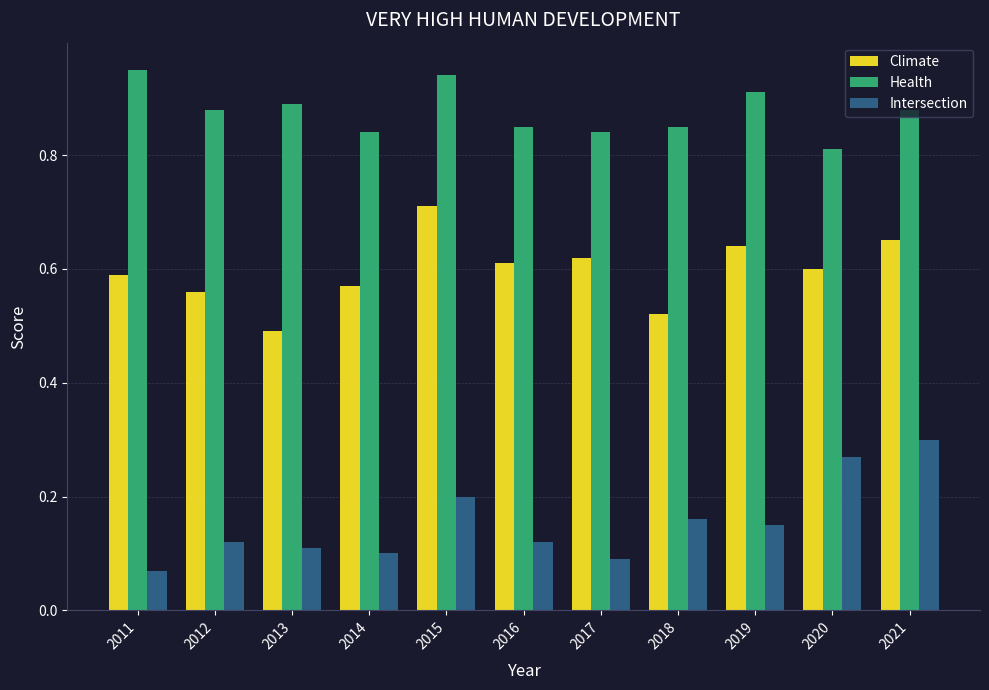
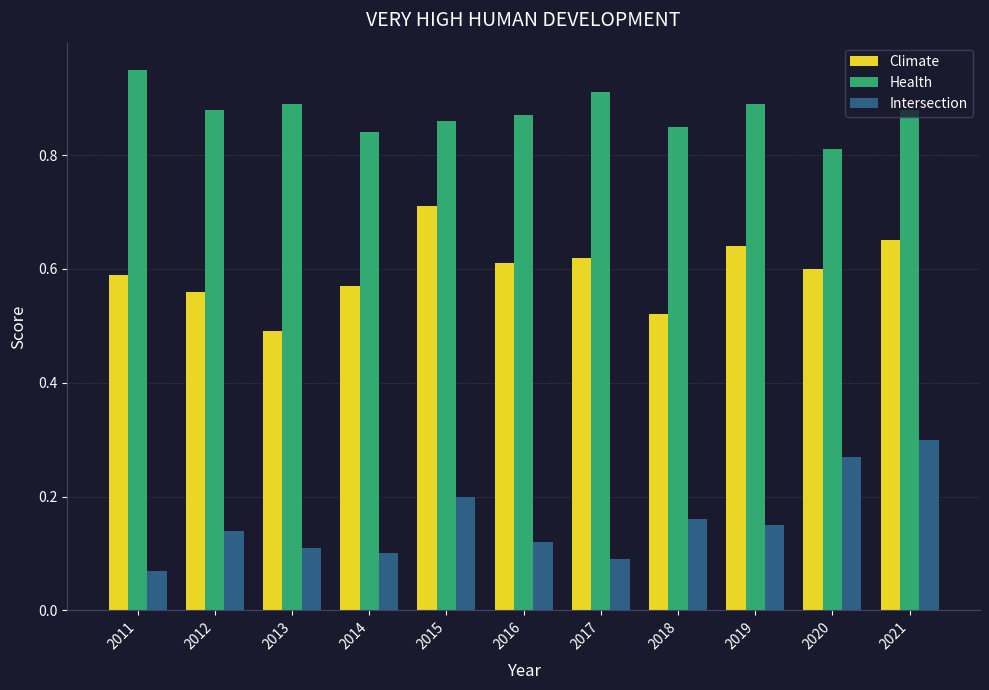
Intersection, 2012: 0.12 -> 0.14
Health, 2015: 0.94 -> 0.86
Health, 2016: 0.85 -> 0.87
Health, 2017: 0.84 -> 0.91
Health, 2019: 0.91 -> 0.89
